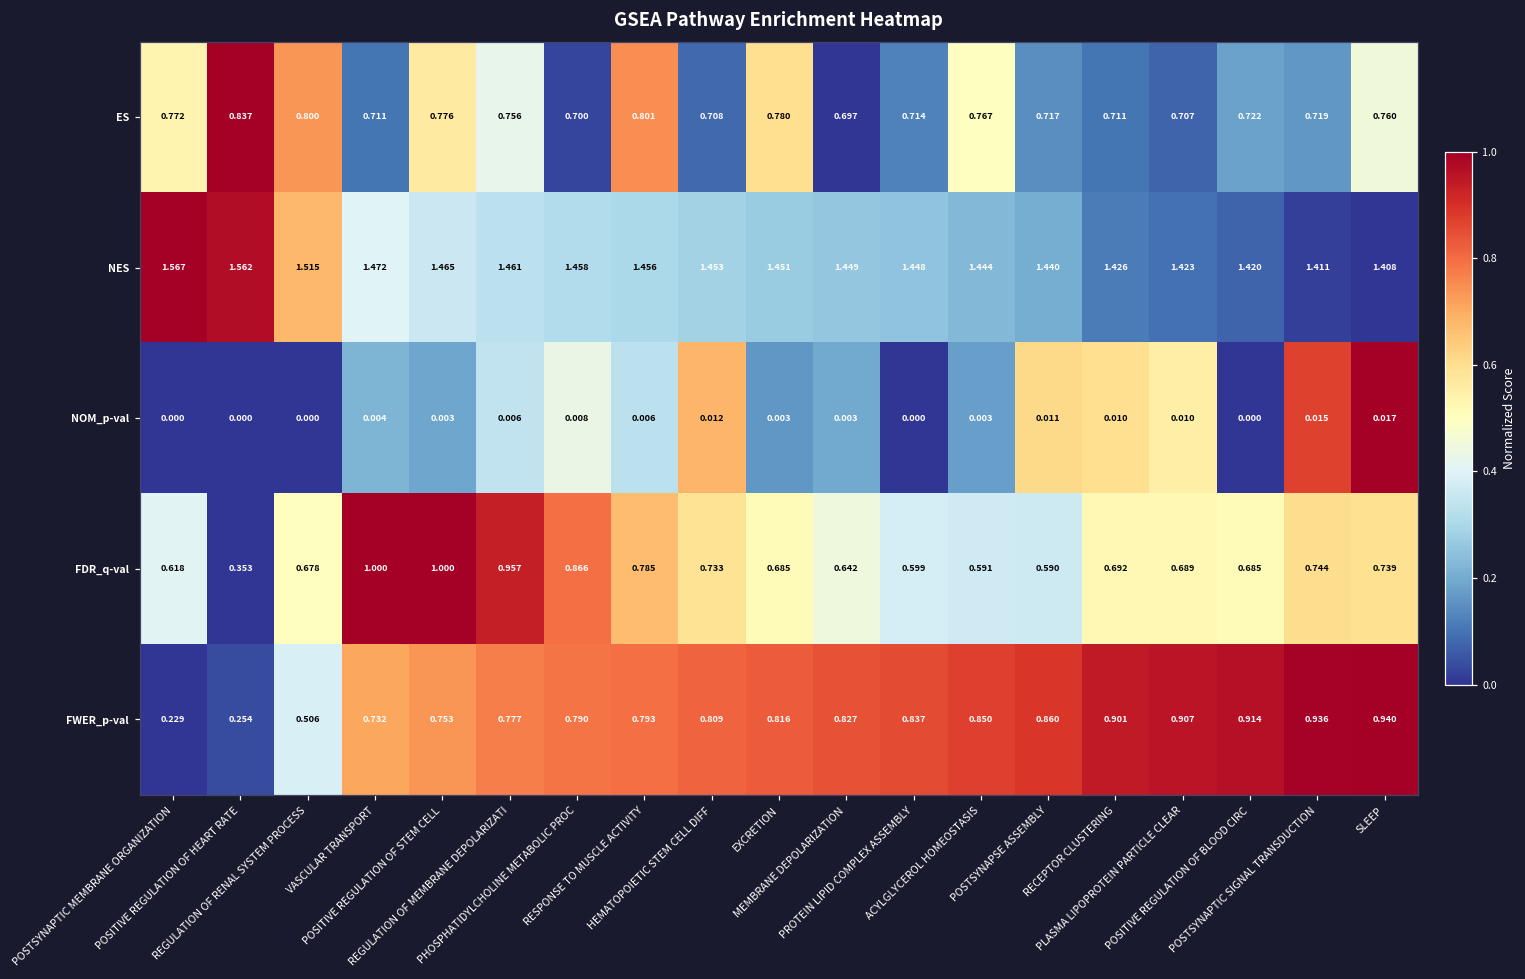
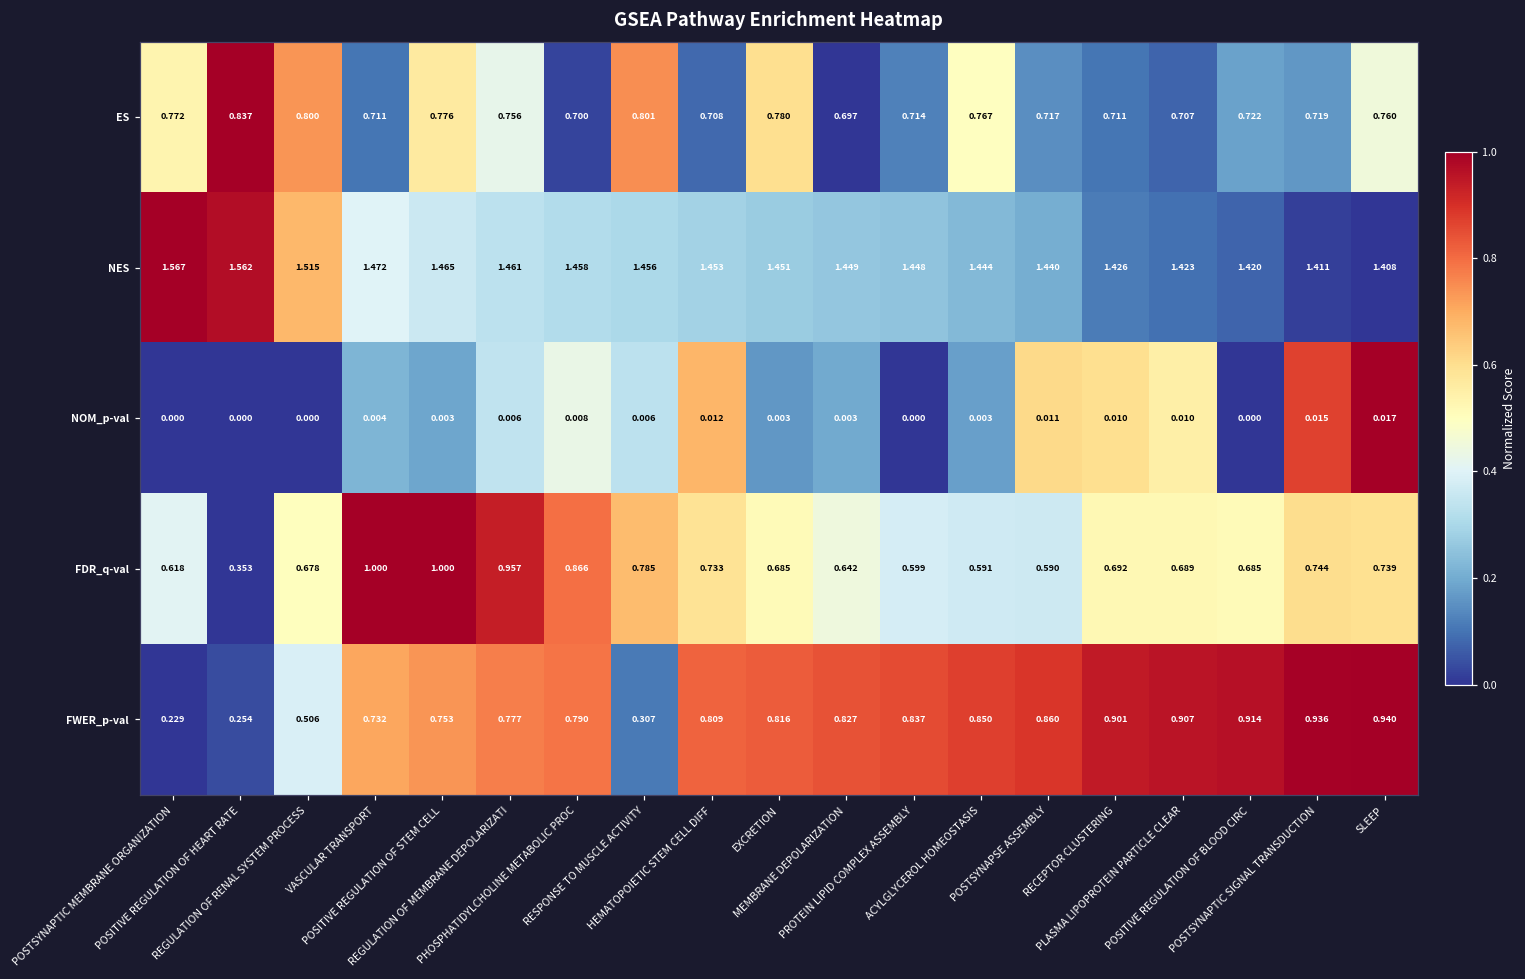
FWER_p-val, RESPONSE TO MUSCLE ACTIVITY: 0.793 -> 0.307
